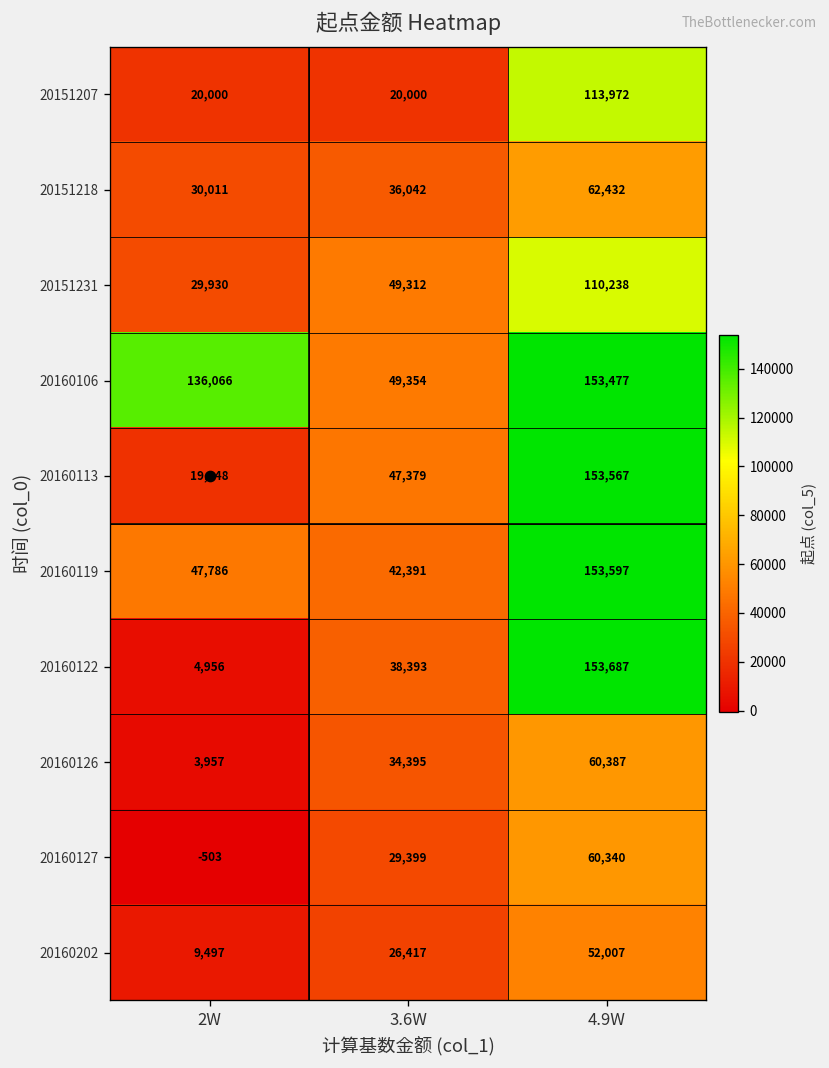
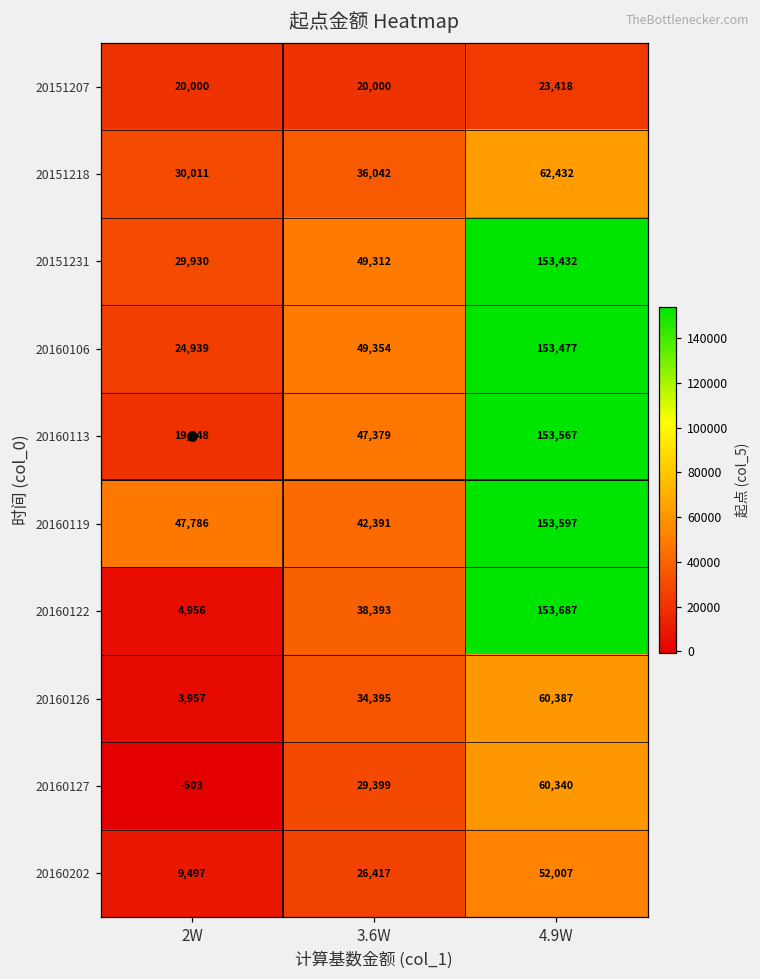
20151207, 4.9W: 113,972 -> 23,418
20151231, 4.9W: 110,238 -> 153,432
20160106, 2W: 136,066 -> 24,939
